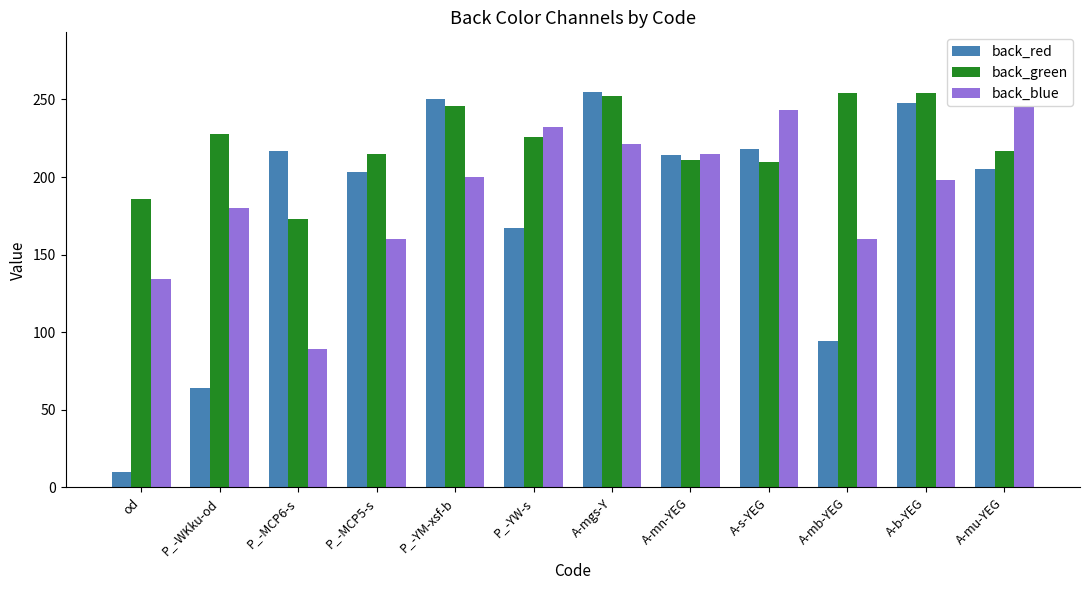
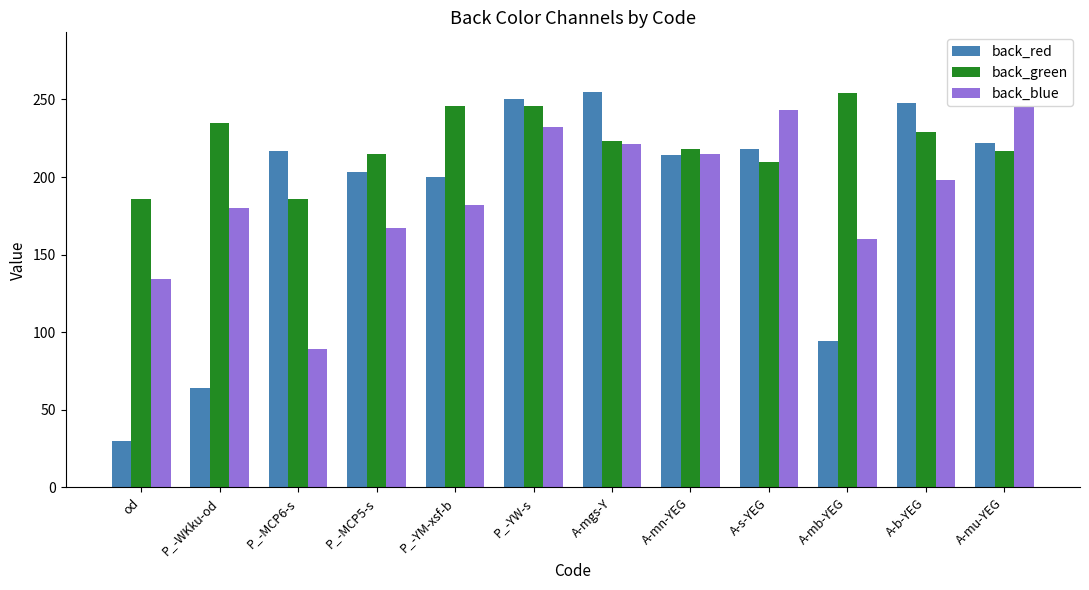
back_red, od: 10 -> 30
back_green, P_-WKku-od: 228 -> 235
back_green, P_-MCP6-s: 173 -> 186
back_blue, P_-MCP5-s: 160 -> 167
back_red, P_-YM-xsf-b: 250 -> 200
back_blue, P_-YM-xsf-b: 200 -> 182
back_red, P_-YW-s: 167 -> 250
back_green, P_-YW-s: 226 -> 246
back_green, A-mgs-Y: 252 -> 223
back_green, A-mn-YEG: 211 -> 218
back_green, A-b-YEG: 254 -> 229
back_red, A-mu-YEG: 205 -> 222
